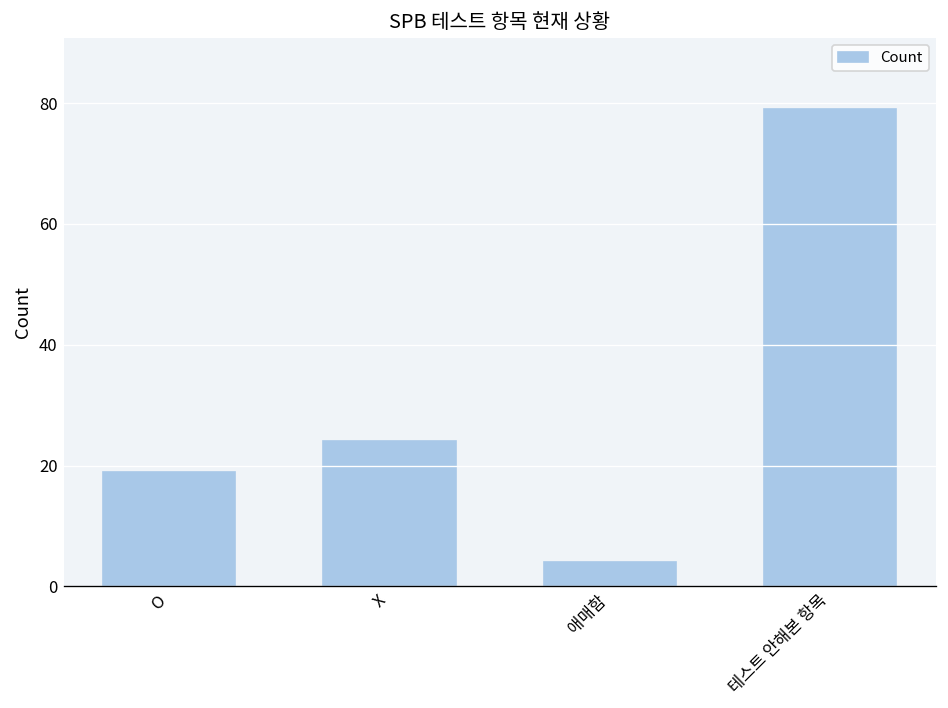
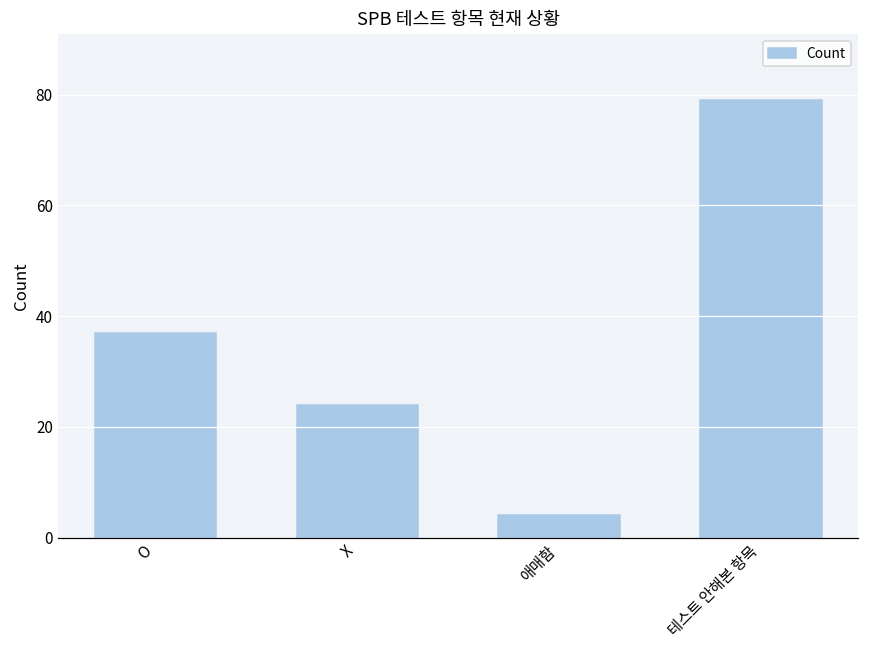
O: 19 -> 37
